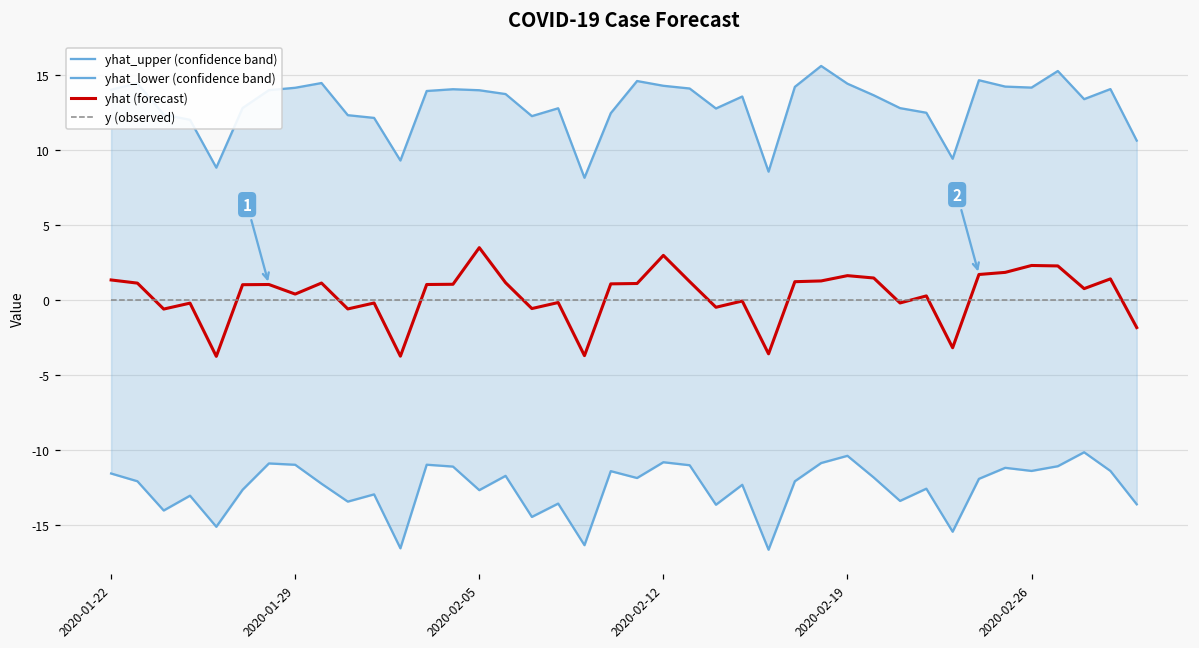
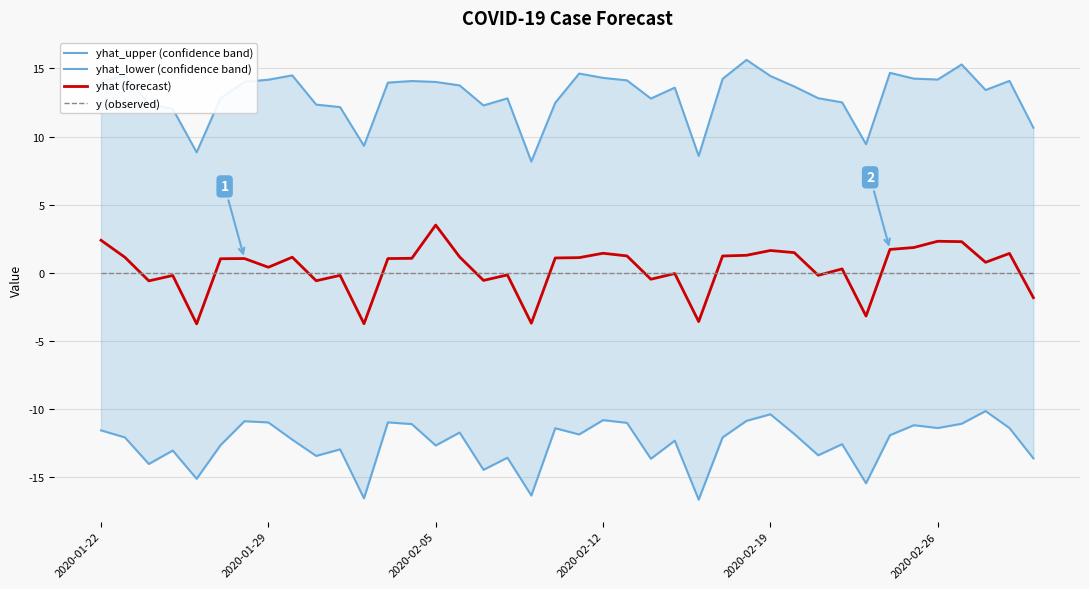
yhat (forecast), 2020-01-22: 1.3 -> 2.4
yhat (forecast), 2020-02-12: 3.0 -> 1.4
